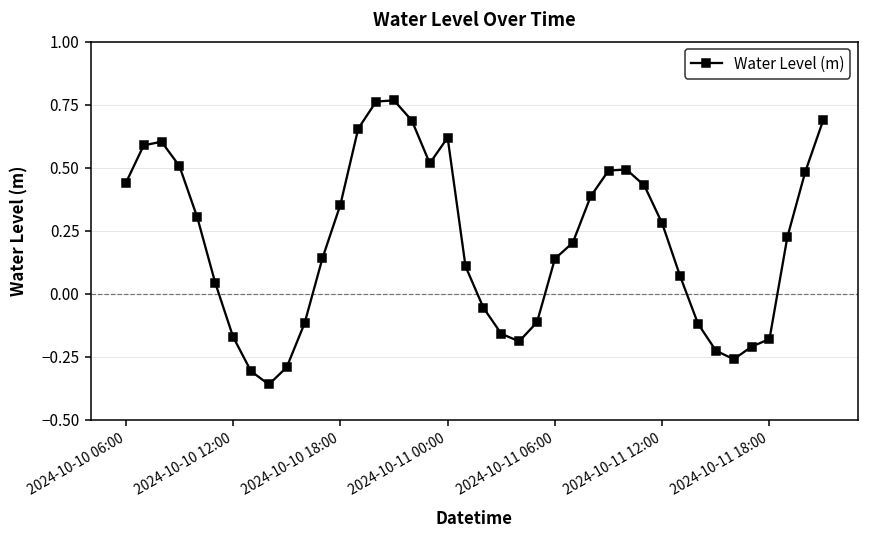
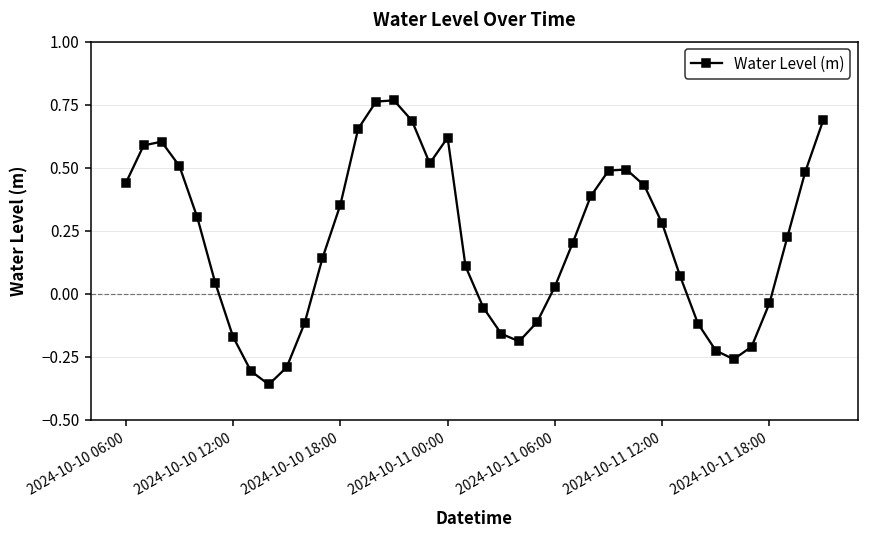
2024-10-11 06:00: 0.14 -> 0.03
2024-10-11 18:00: -0.18 -> -0.04
